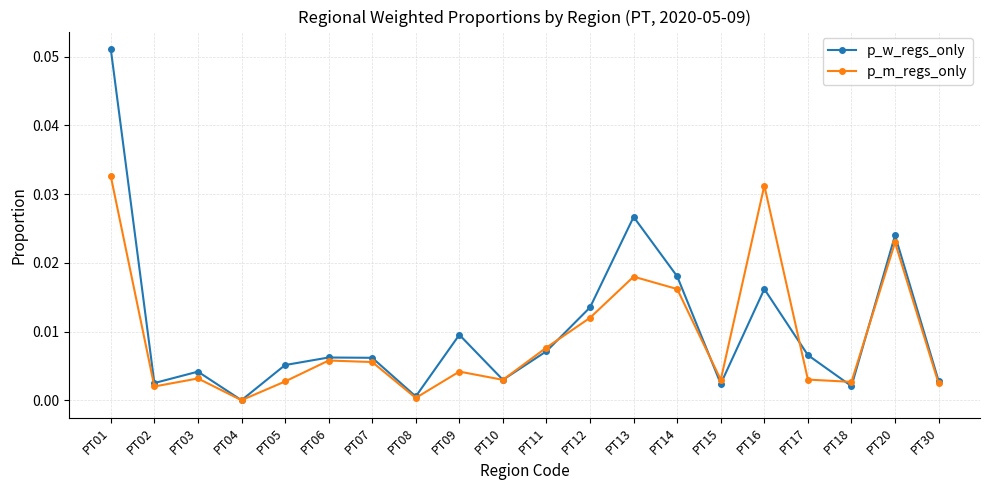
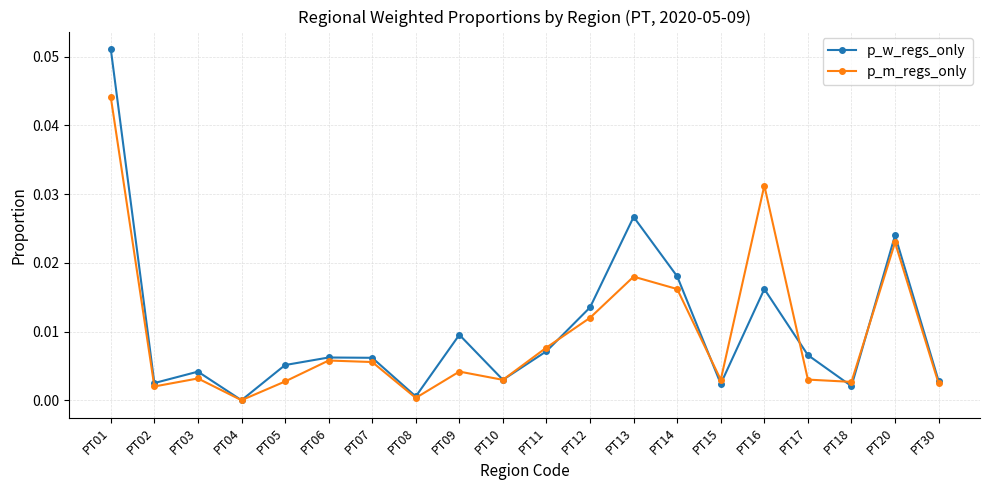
p_m_regs_only, PT01: 0.033 -> 0.044
